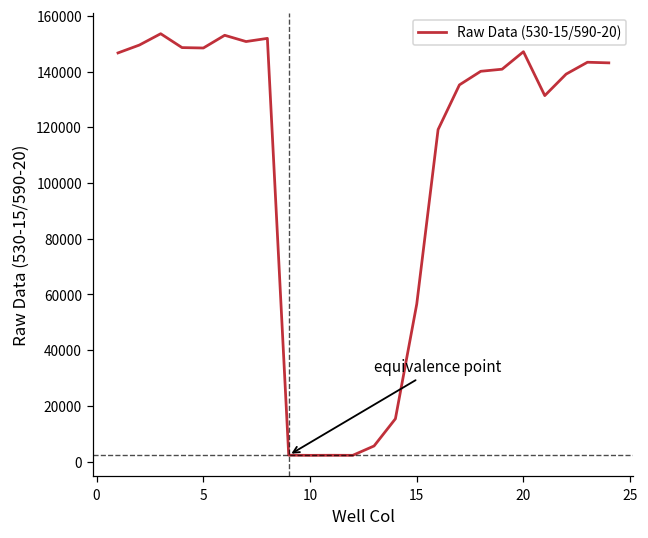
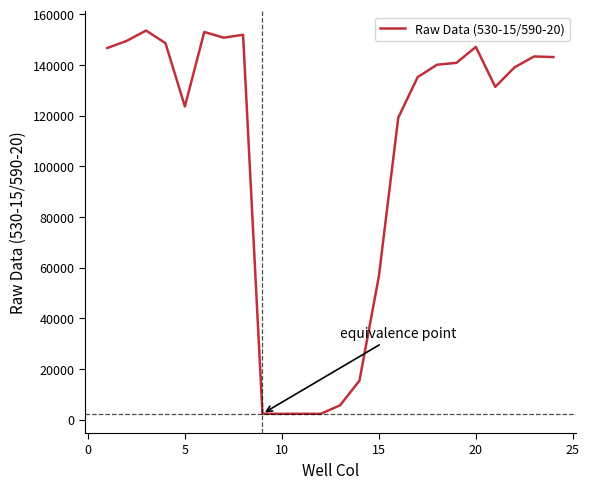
5: 148000 -> 124000
